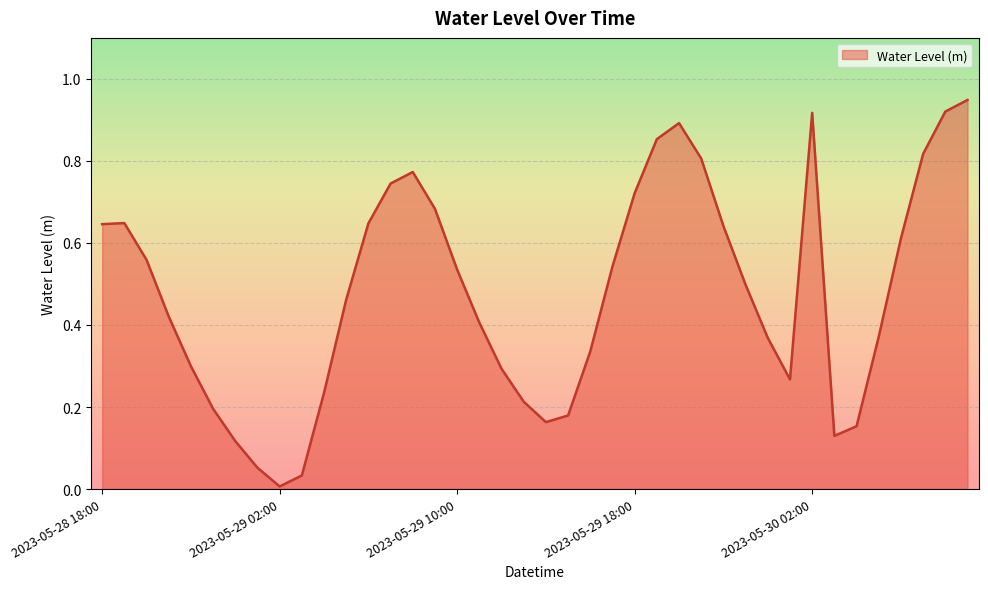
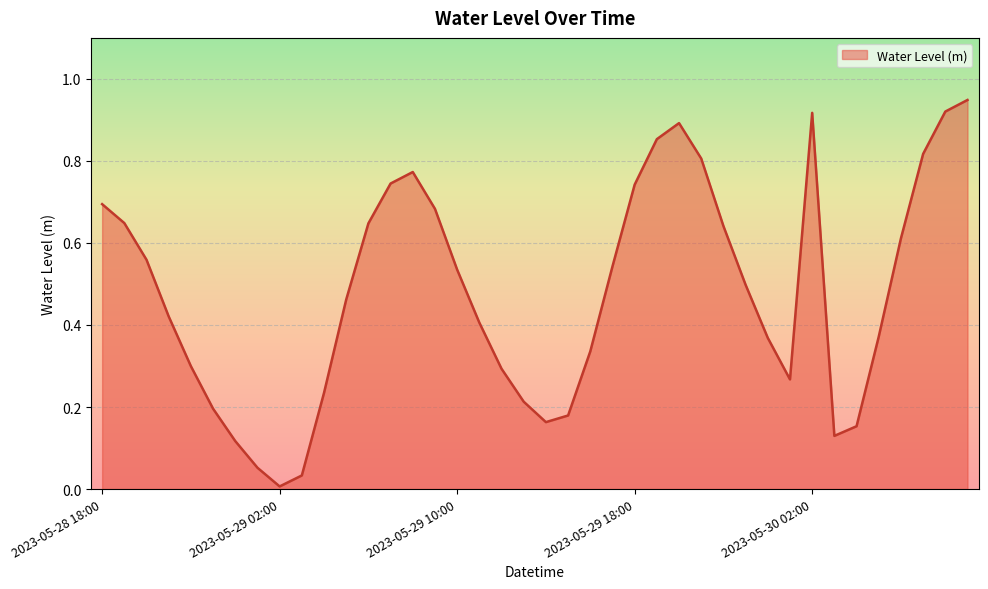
2023-05-28 18:00: 0.65 -> 0.69
2023-05-29 18:00: 0.72 -> 0.74
